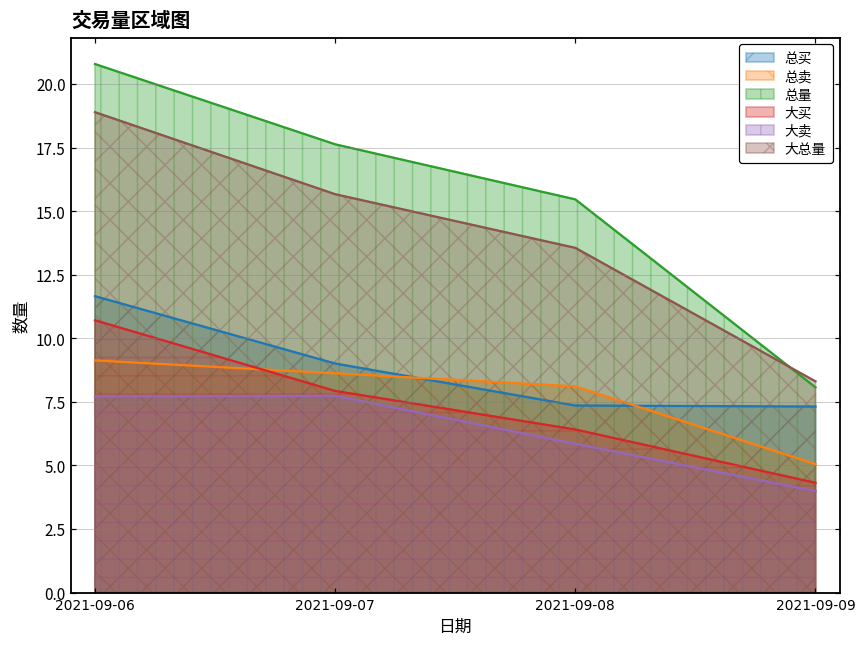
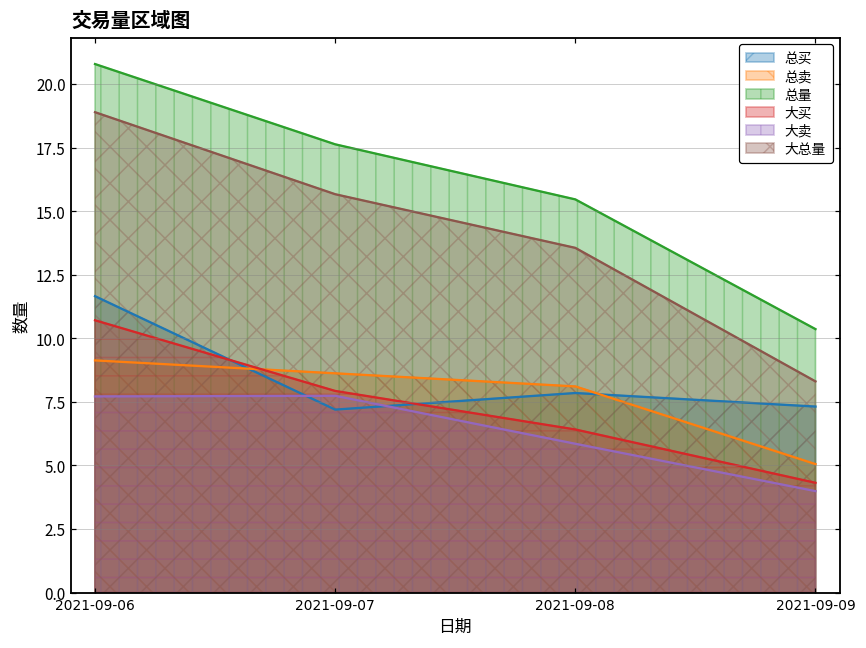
总买, 2021-09-07: 9.0 -> 7.2
总买, 2021-09-08: 7.4 -> 7.8
总量, 2021-09-09: 8.1 -> 10.4
